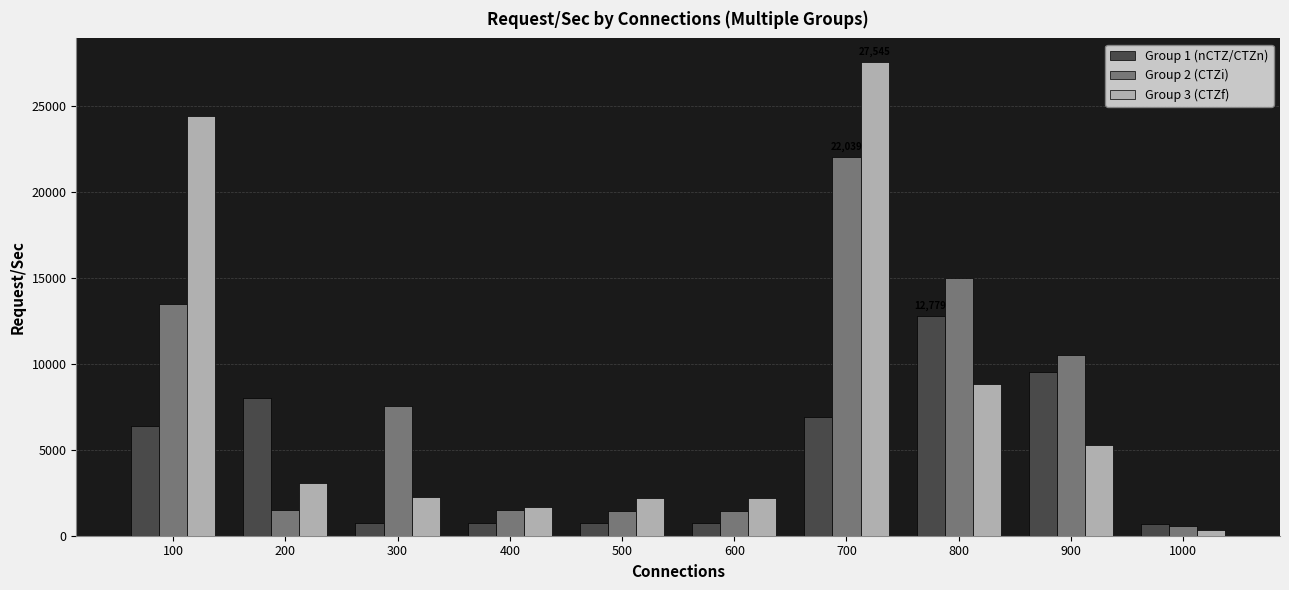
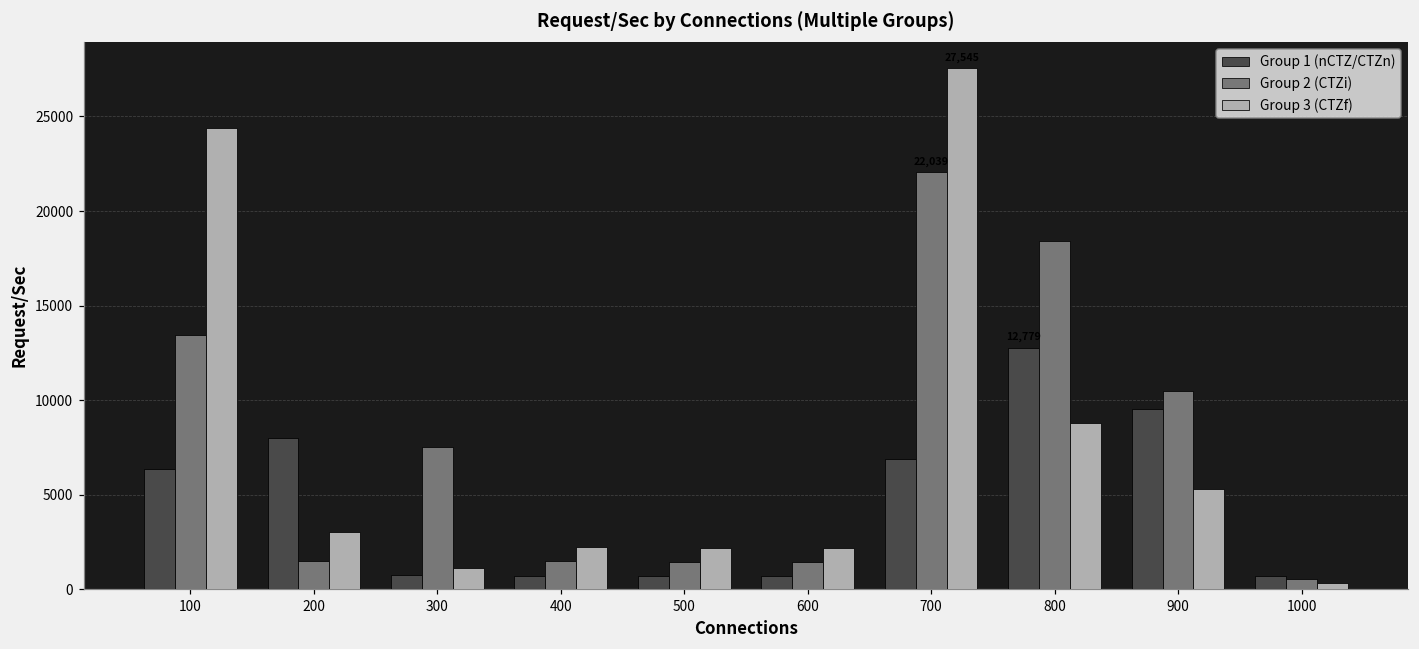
Group 3 (CTZf), 300: 2200 -> 1100
Group 3 (CTZf), 400: 1600 -> 2200
Group 2 (CTZi), 800: 15000 -> 18400
